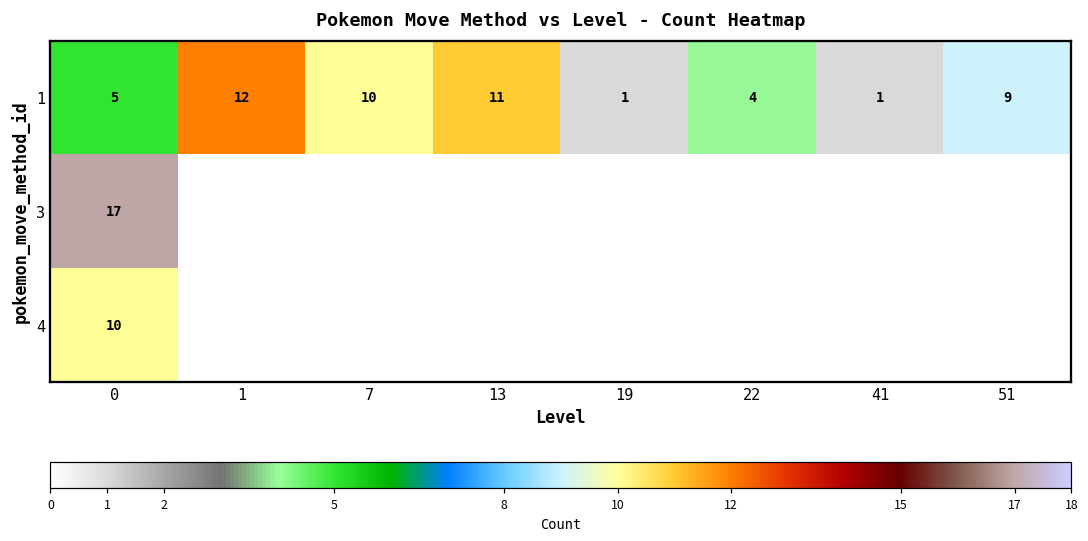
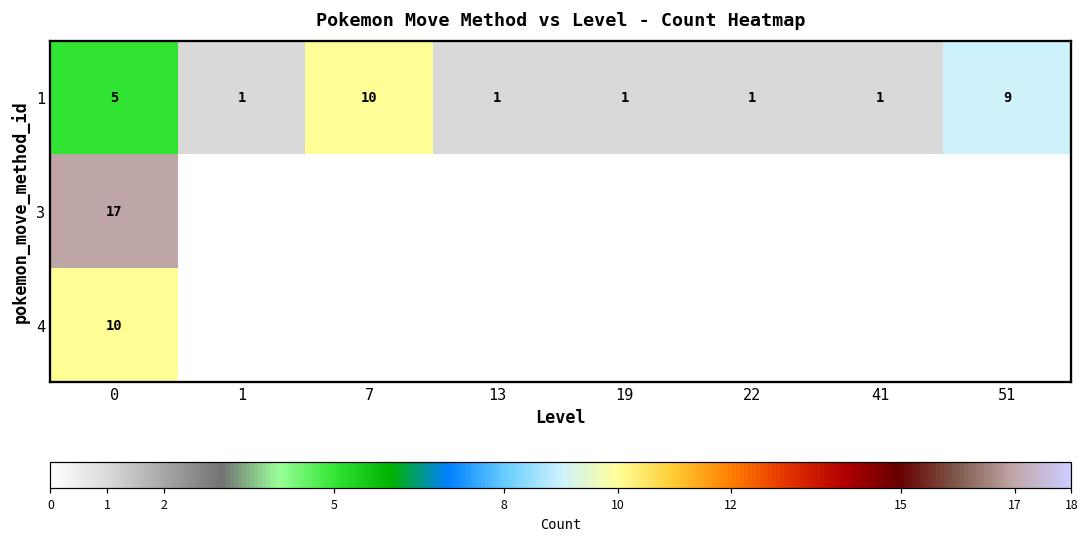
1, 1: 12 -> 1
1, 13: 11 -> 1
1, 22: 4 -> 1
